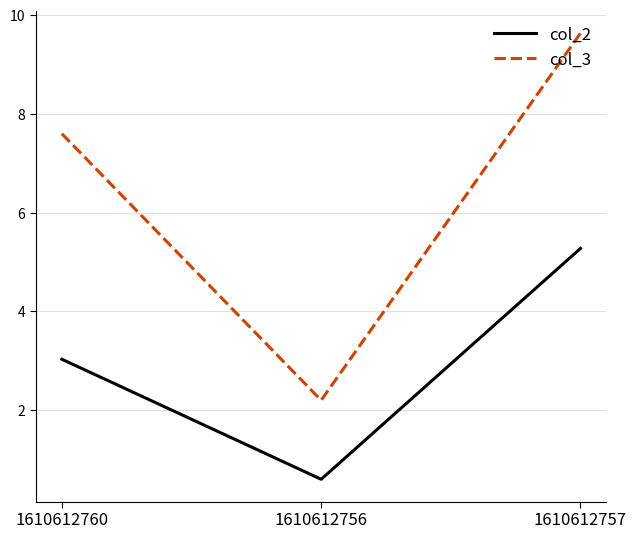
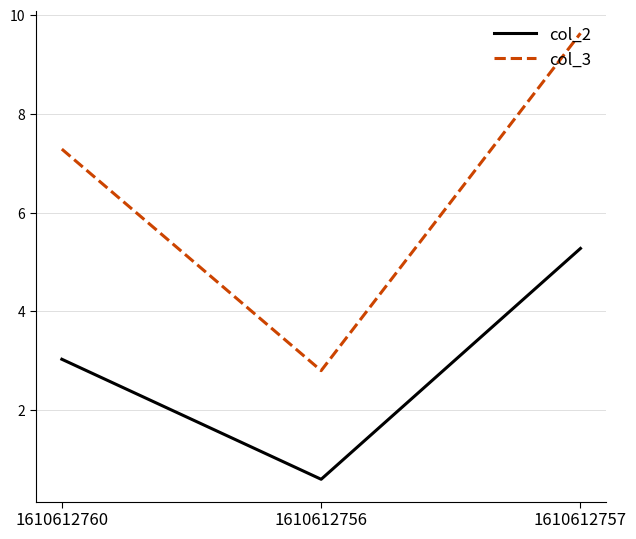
col_3, 1610612760: 7.6 -> 7.3
col_3, 1610612756: 2.2 -> 2.8
